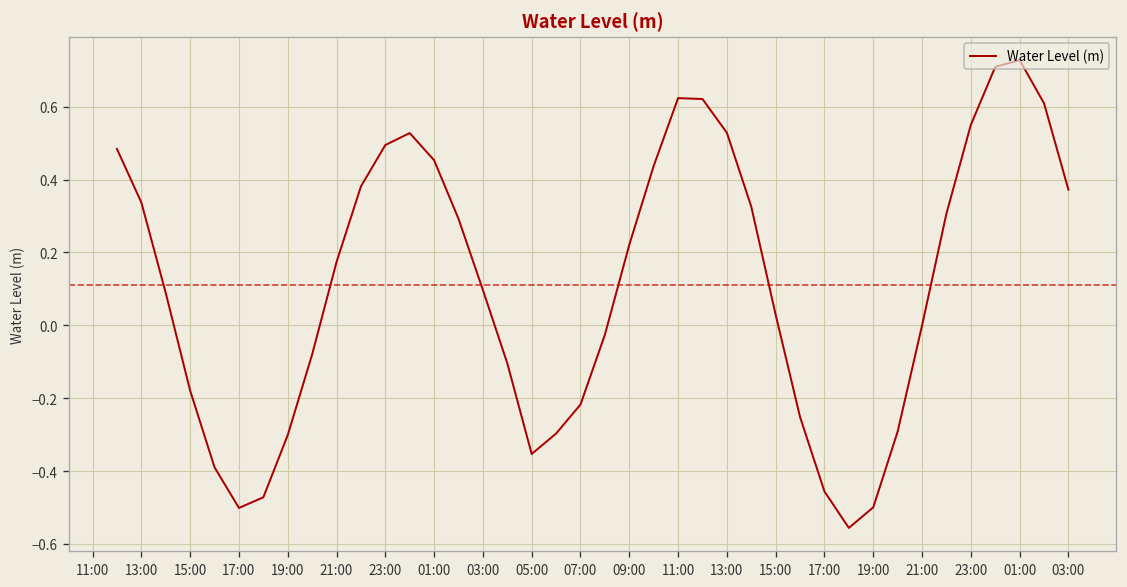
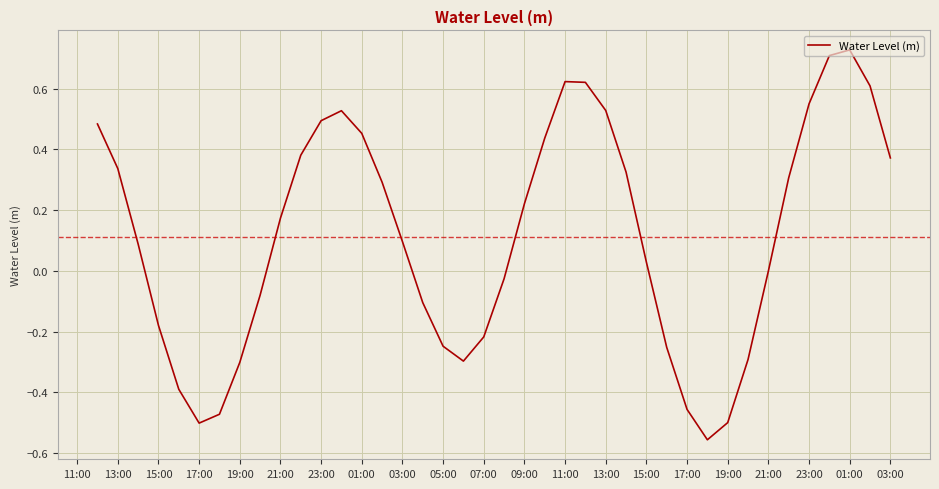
05:00: -0.35 -> -0.25
